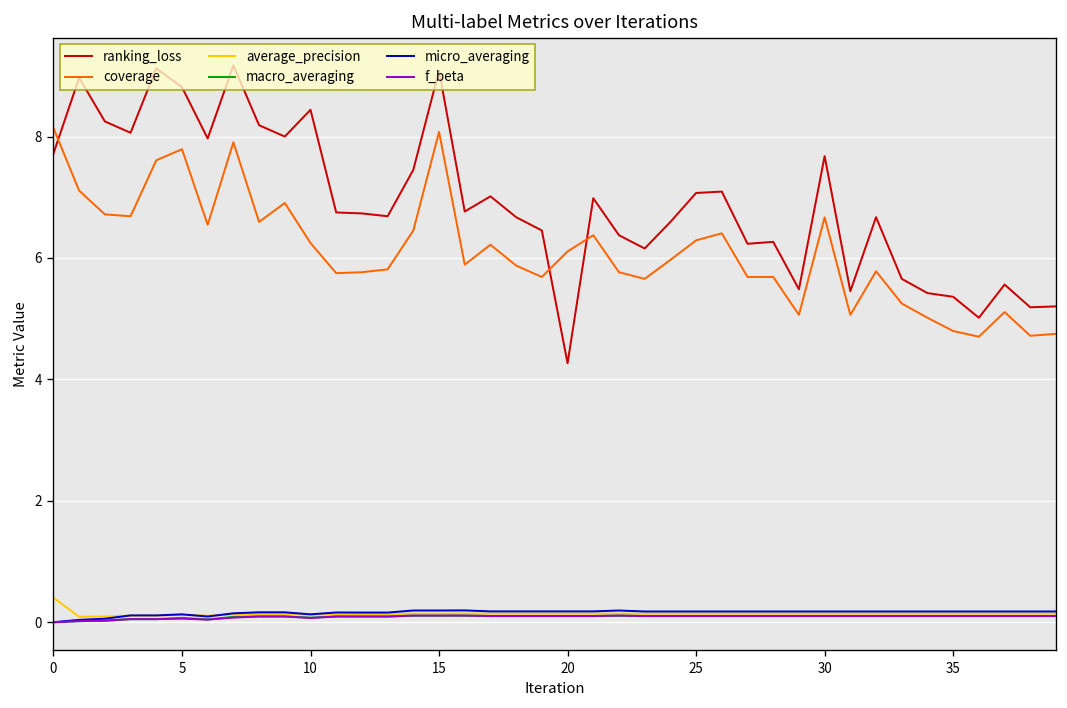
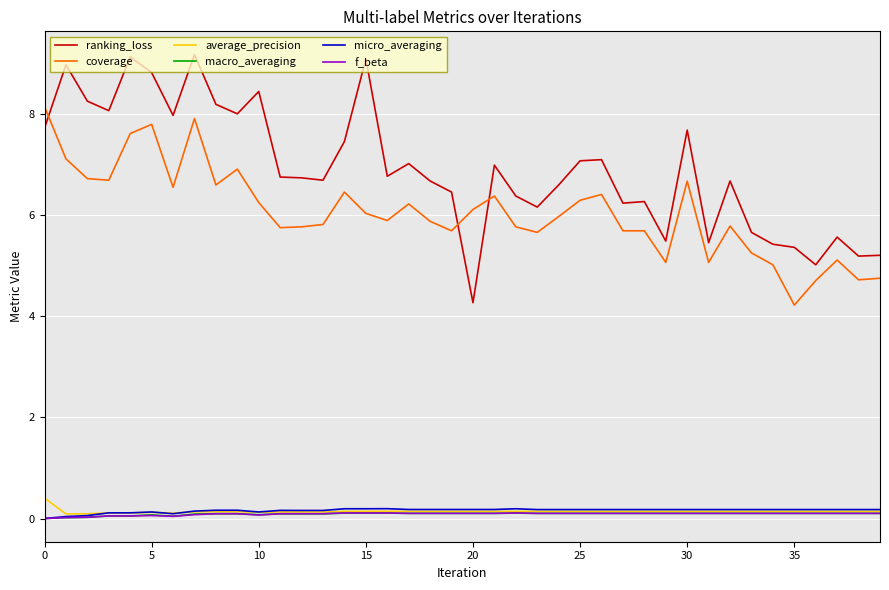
coverage, 15: 8.1 -> 6.0
coverage, 35: 4.8 -> 4.2
